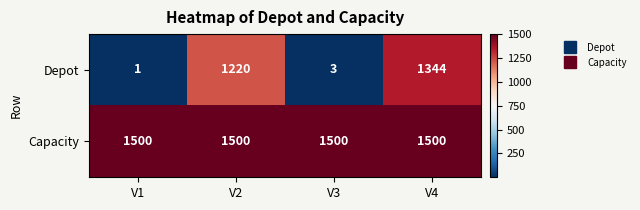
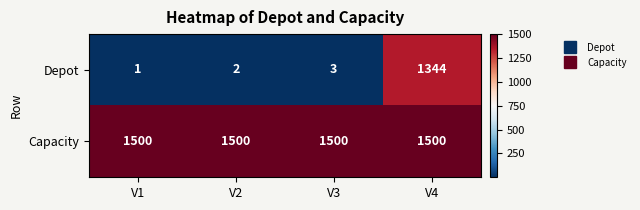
Depot, V2: 1220 -> 2
